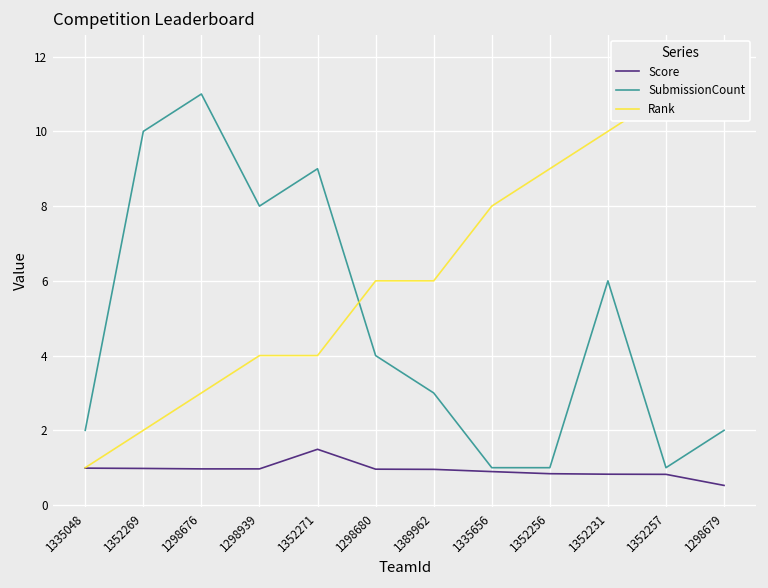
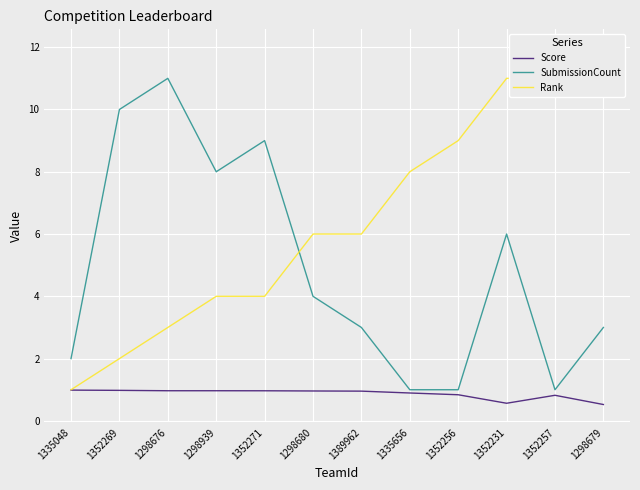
Score, 1352271: 1.5 -> 1.0
Score, 1352231: 0.8 -> 0.6
Rank, 1352231: 10 -> 11
SubmissionCount, 1298679: 2 -> 3
